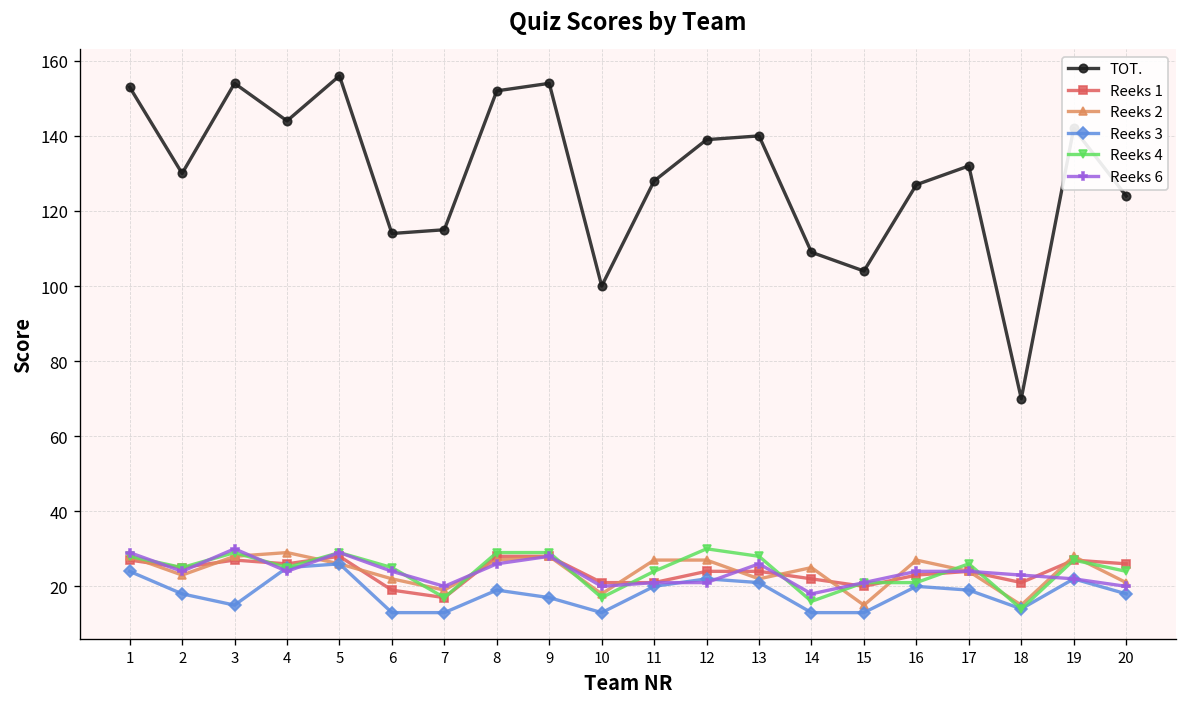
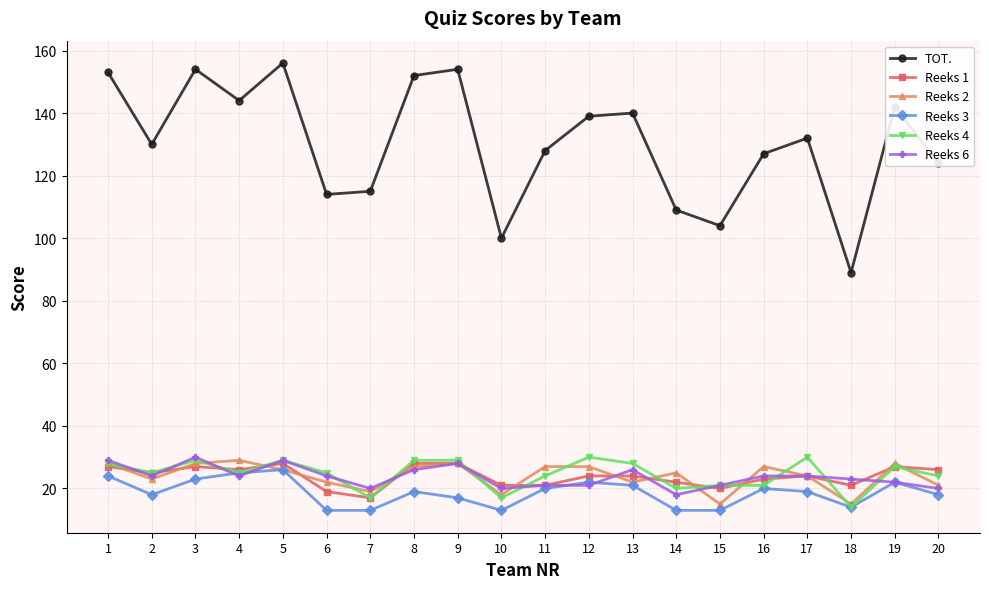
Reeks 3, 3: 15 -> 23
Reeks 4, 14: 16 -> 20
Reeks 4, 17: 26 -> 30
TOT., 18: 70 -> 89
